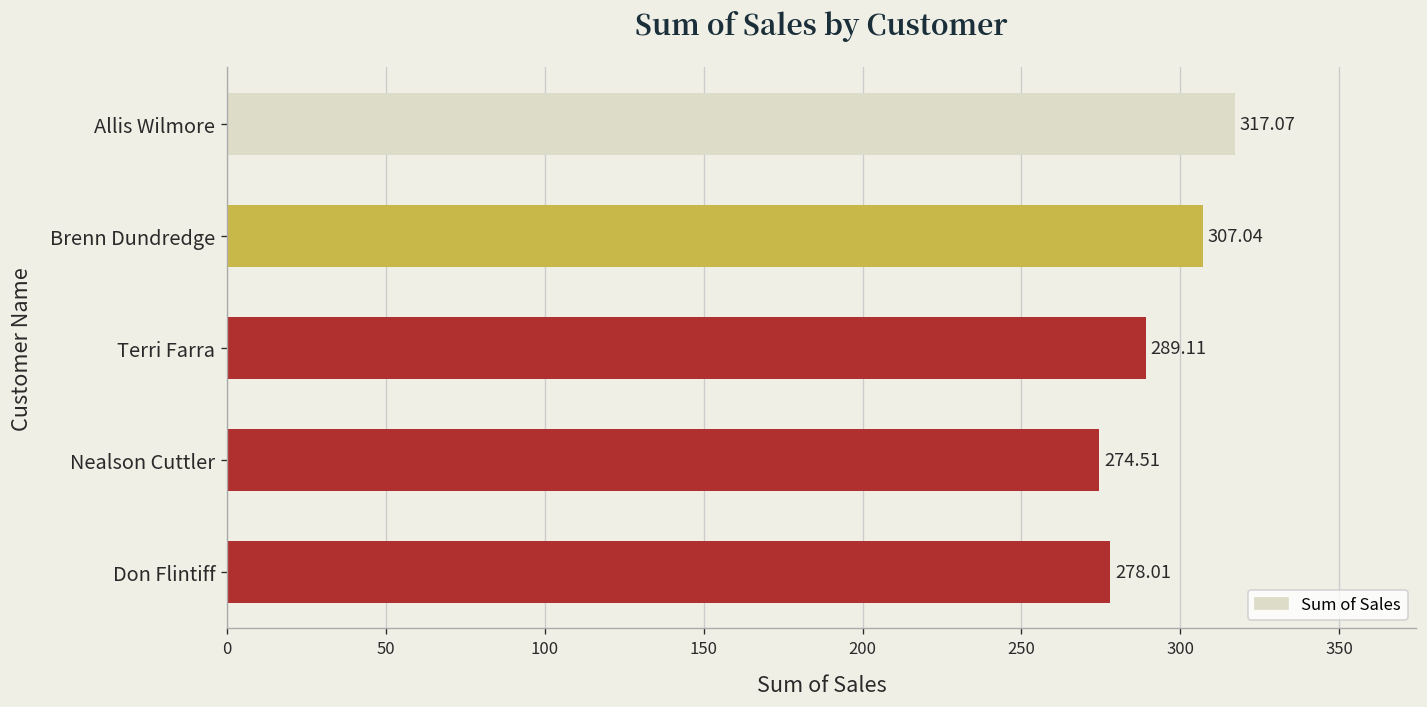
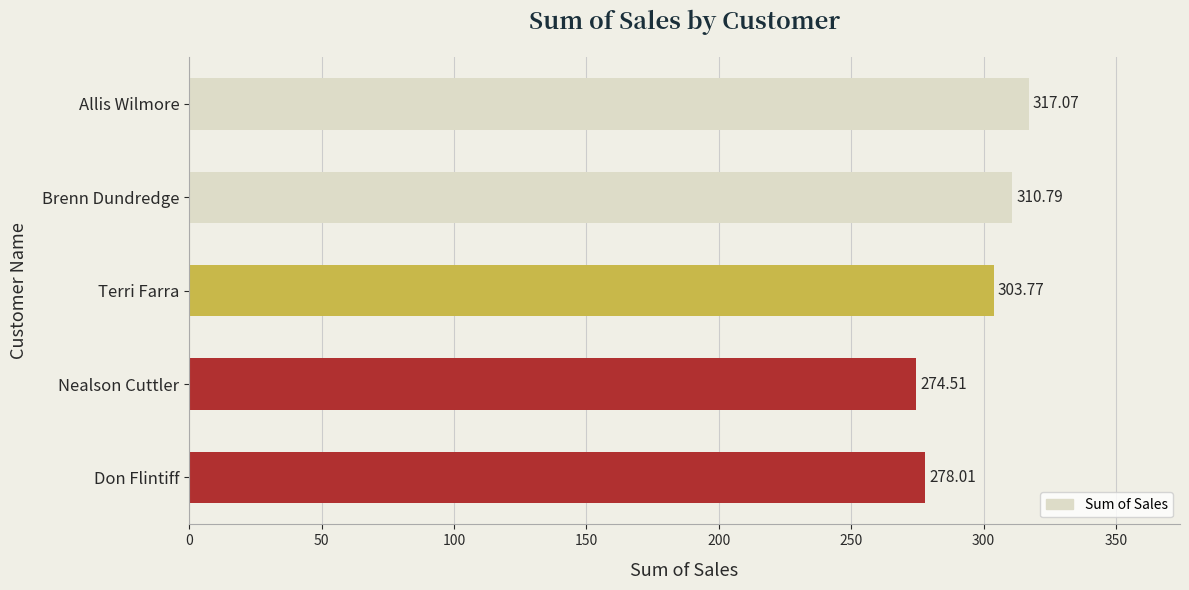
Brenn Dundredge: 307.04 -> 310.79
Terri Farra: 289.11 -> 303.77
